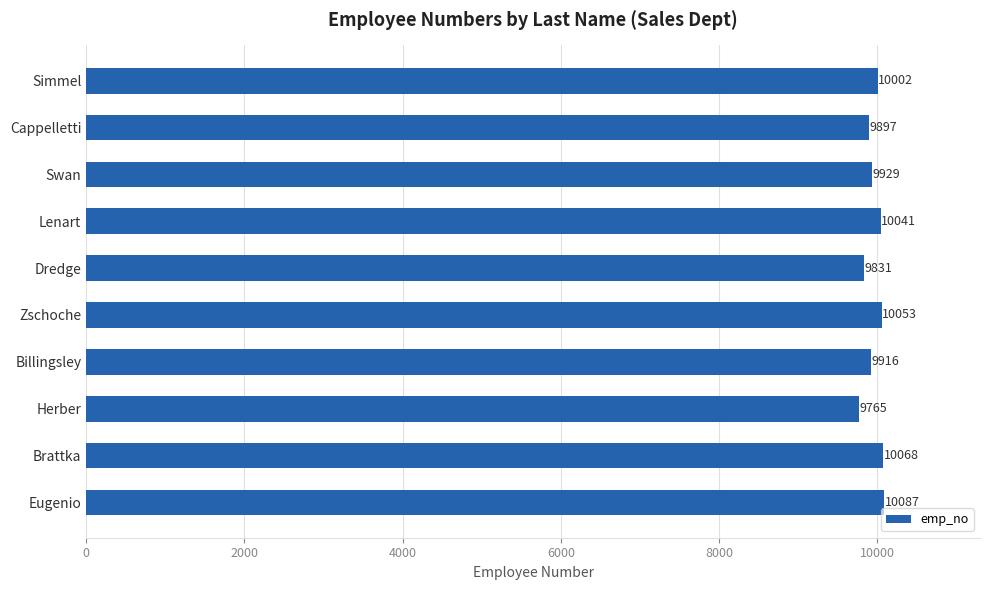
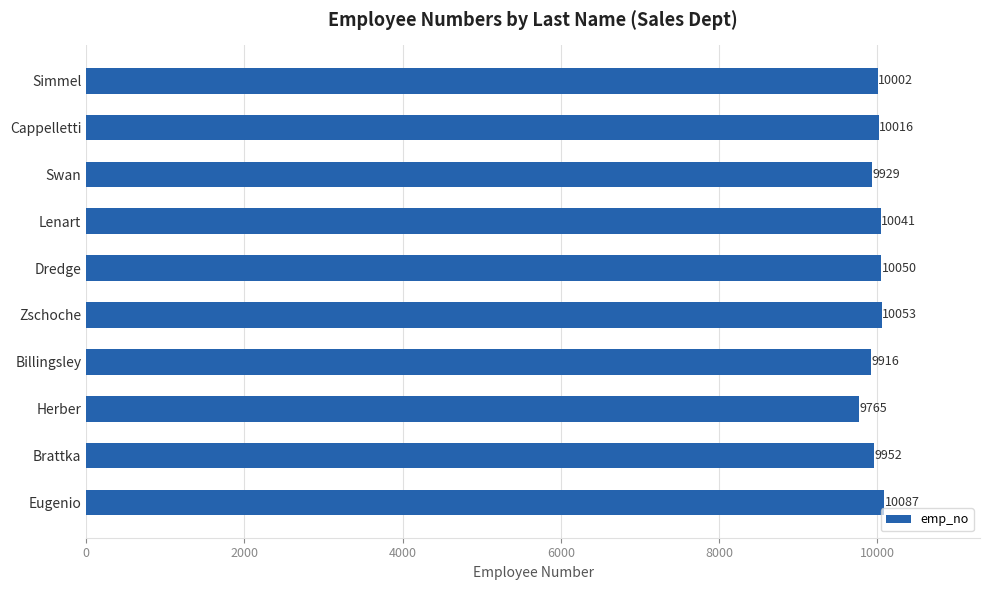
Cappelletti: 9897 -> 10016
Dredge: 9831 -> 10050
Brattka: 10068 -> 9952
